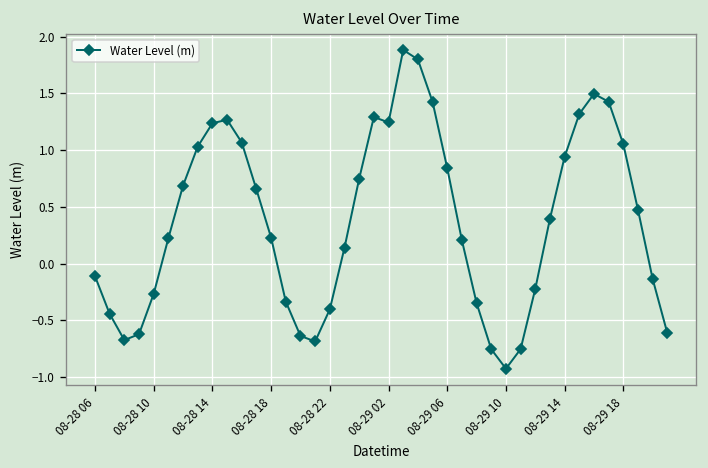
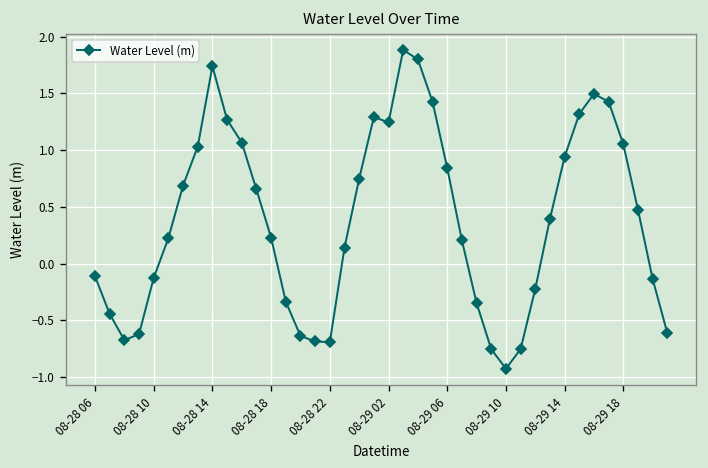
08-28 10: -0.3 -> -0.1
08-28 14: 1.2 -> 1.7
08-28 22: -0.4 -> -0.7
